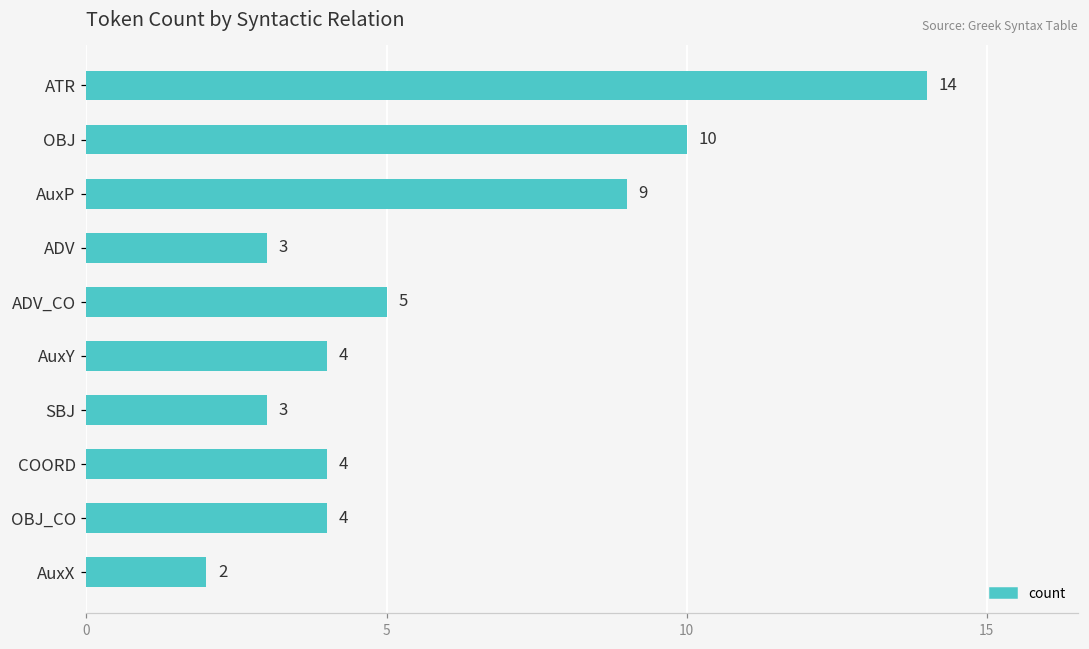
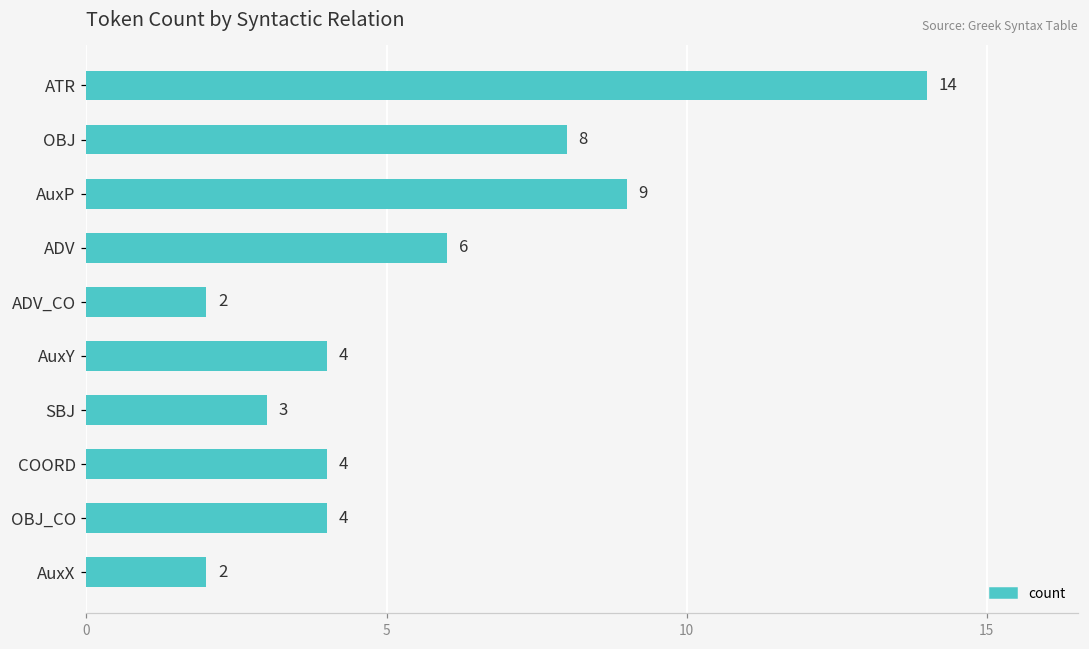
OBJ: 10 -> 8
ADV: 3 -> 6
ADV_CO: 5 -> 2
